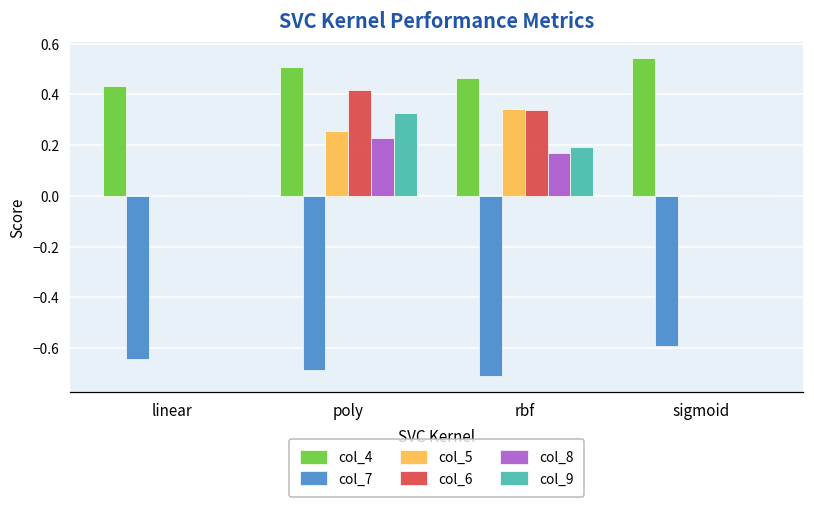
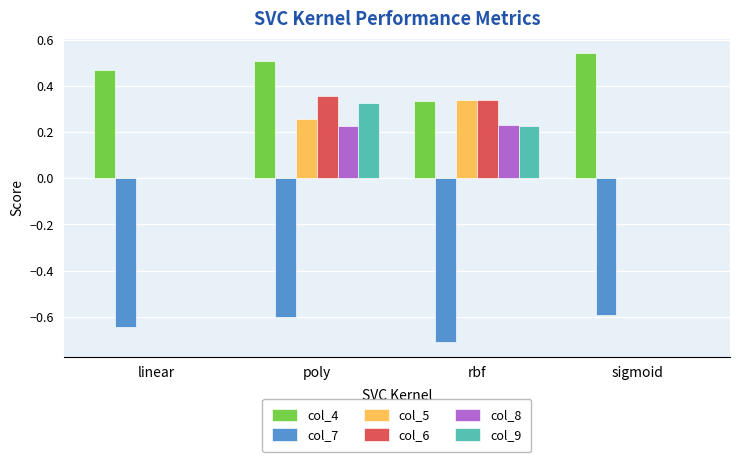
col_4, linear: 0.43 -> 0.47
col_7, poly: -0.69 -> -0.60
col_6, poly: 0.42 -> 0.36
col_4, rbf: 0.46 -> 0.33
col_8, rbf: 0.17 -> 0.23
col_9, rbf: 0.19 -> 0.23
